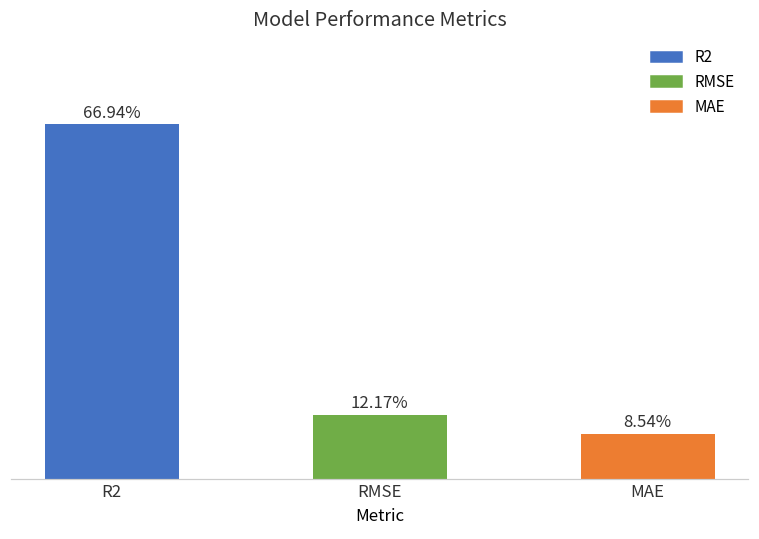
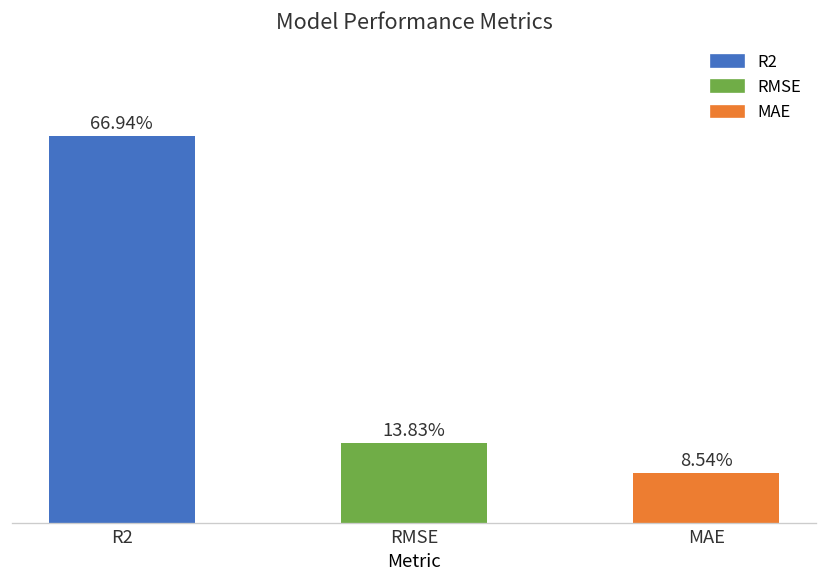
RMSE: 12.17% -> 13.83%
